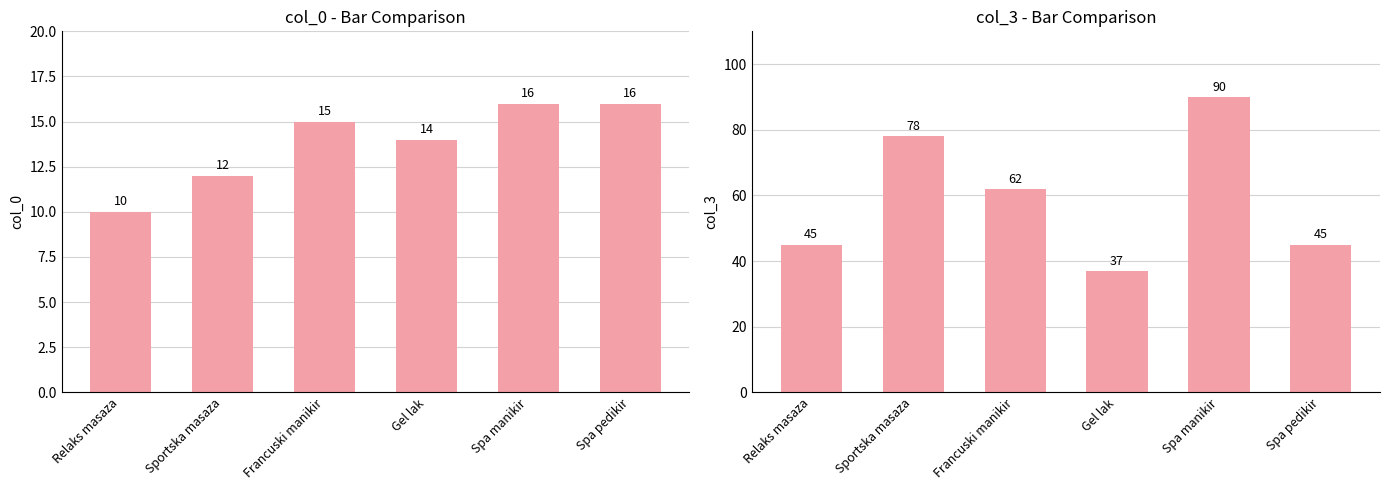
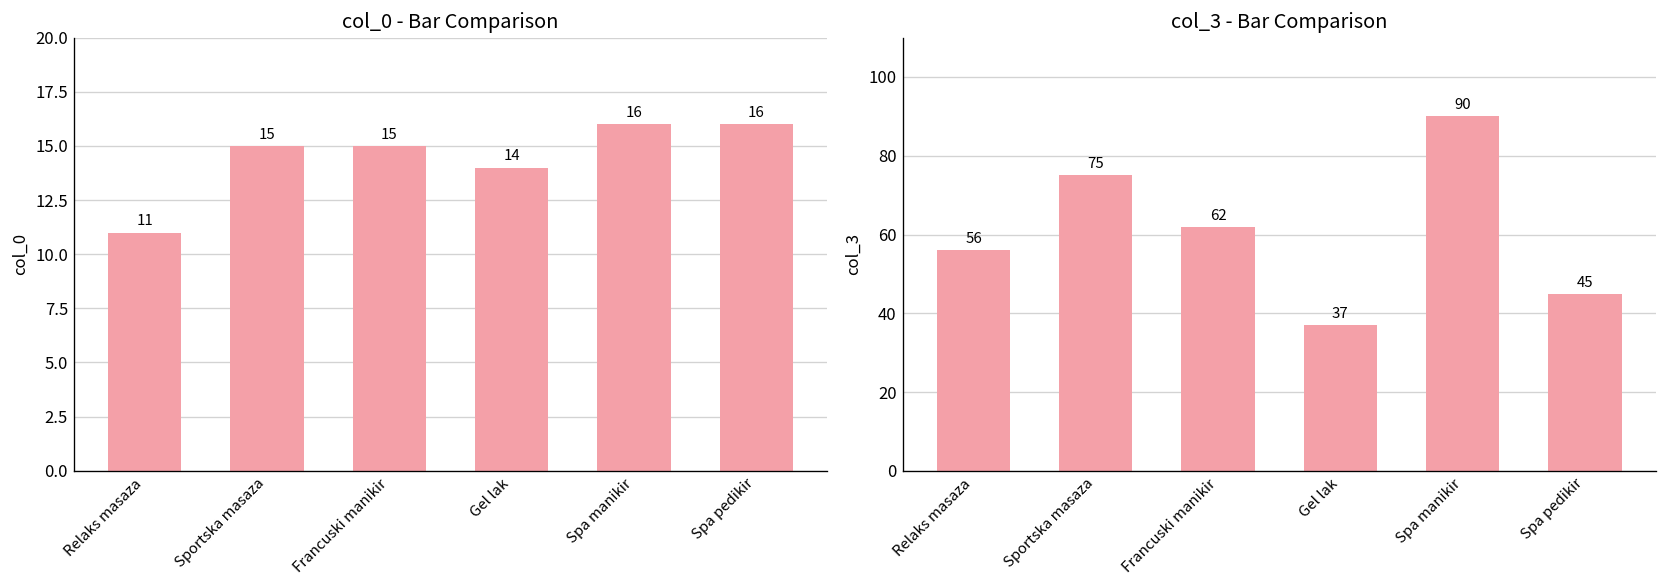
col_0 - Bar Comparison, Relaks masaza: 10 -> 11
col_0 - Bar Comparison, Sportska masaza: 12 -> 15
col_3 - Bar Comparison, Relaks masaza: 45 -> 56
col_3 - Bar Comparison, Sportska masaza: 78 -> 75
